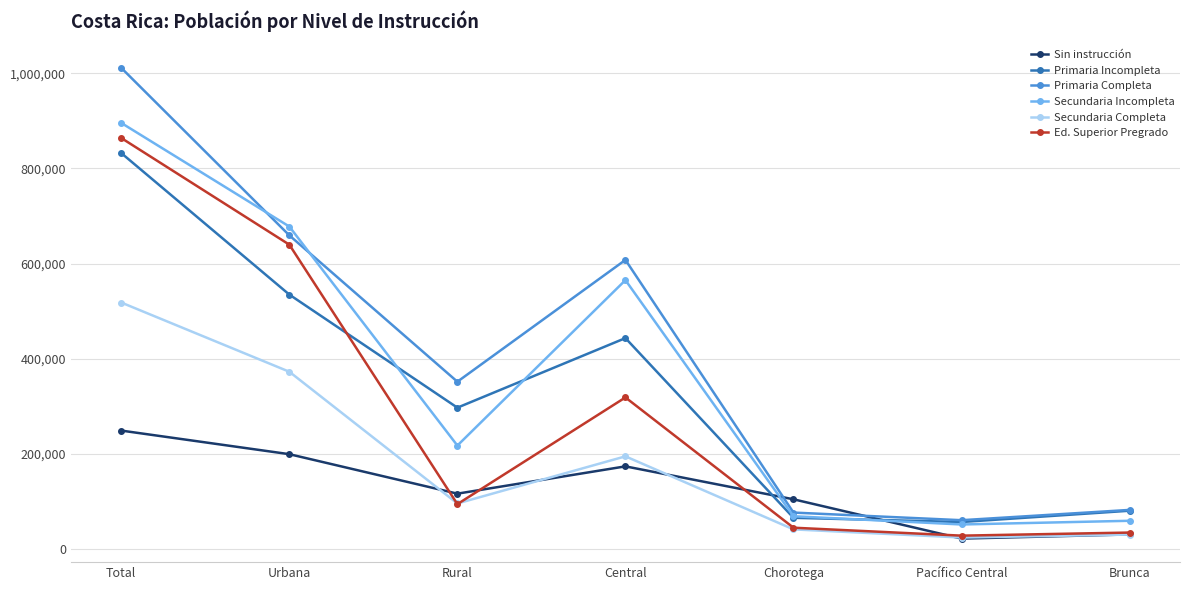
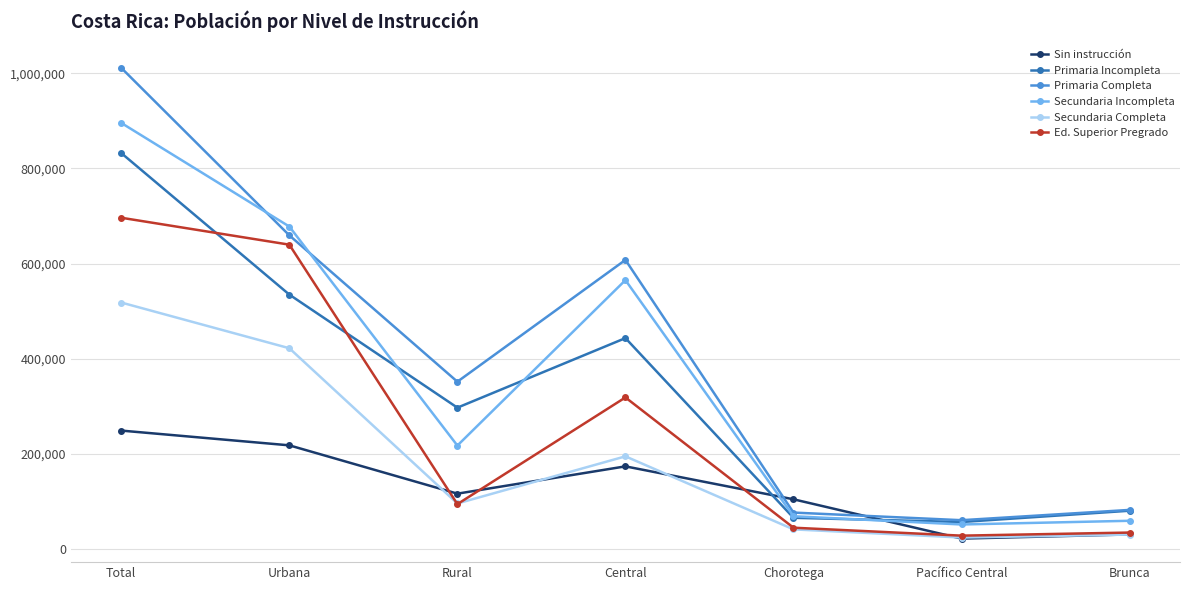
Ed. Superior Pregrado, Total: 860,000 -> 700,000
Sin instrucción, Urbana: 200,000 -> 220,000
Secundaria Completa, Urbana: 370,000 -> 420,000
